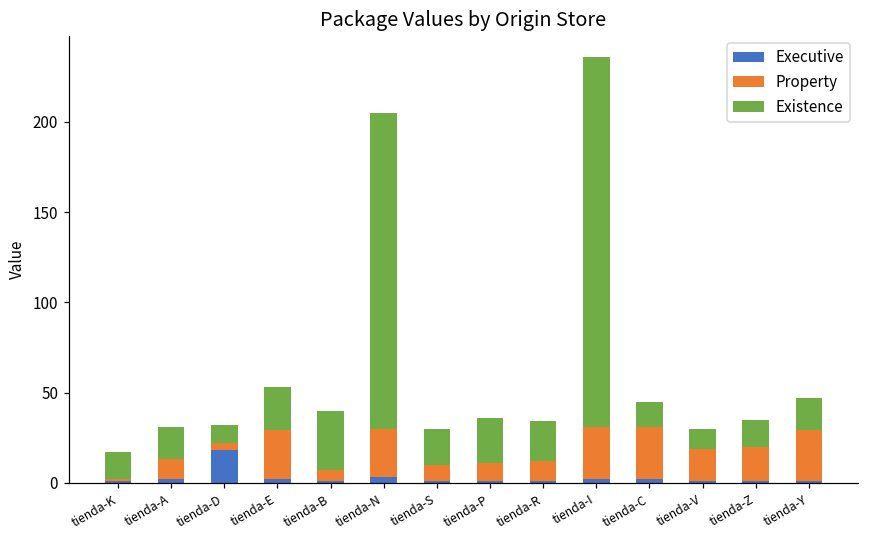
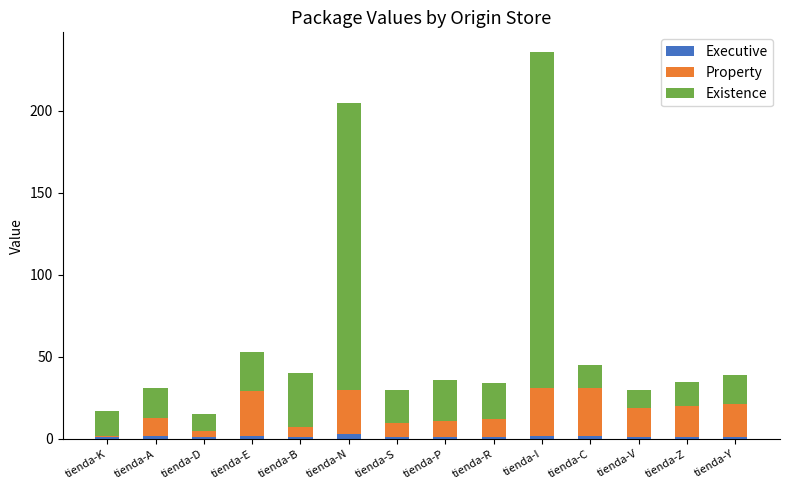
Executive, tienda-D: 18 -> 1
Property, tienda-Y: 28 -> 20
